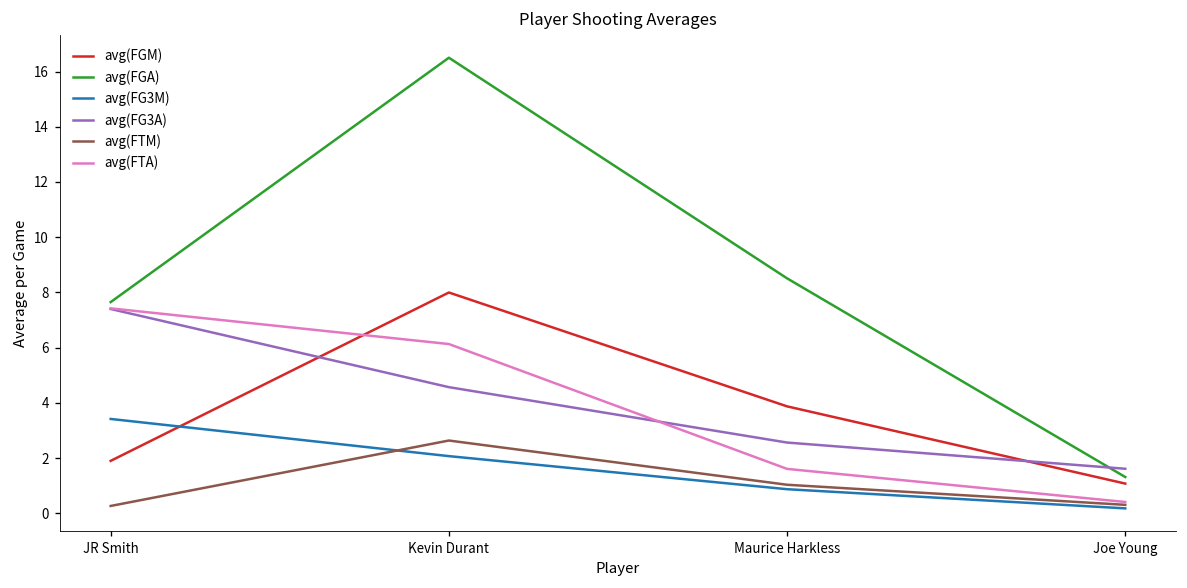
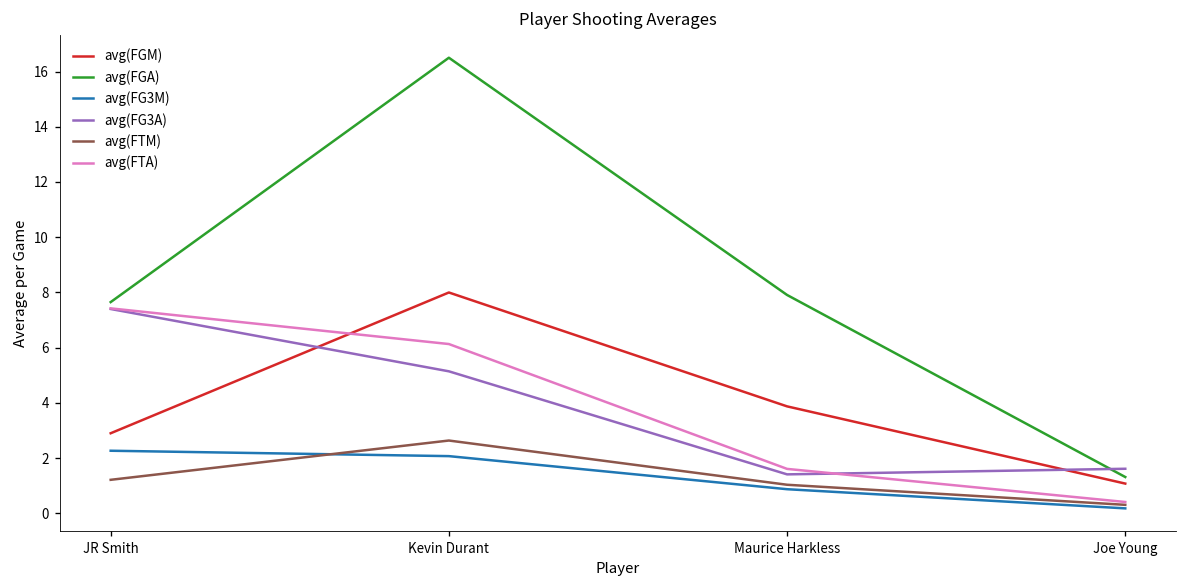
avg(FGM), JR Smith: 1.9 -> 2.9
avg(FG3M), JR Smith: 3.4 -> 2.3
avg(FTM), JR Smith: 0.3 -> 1.2
avg(FG3A), Kevin Durant: 4.6 -> 5.1
avg(FGA), Maurice Harkless: 8.5 -> 7.9
avg(FG3A), Maurice Harkless: 2.6 -> 1.4
